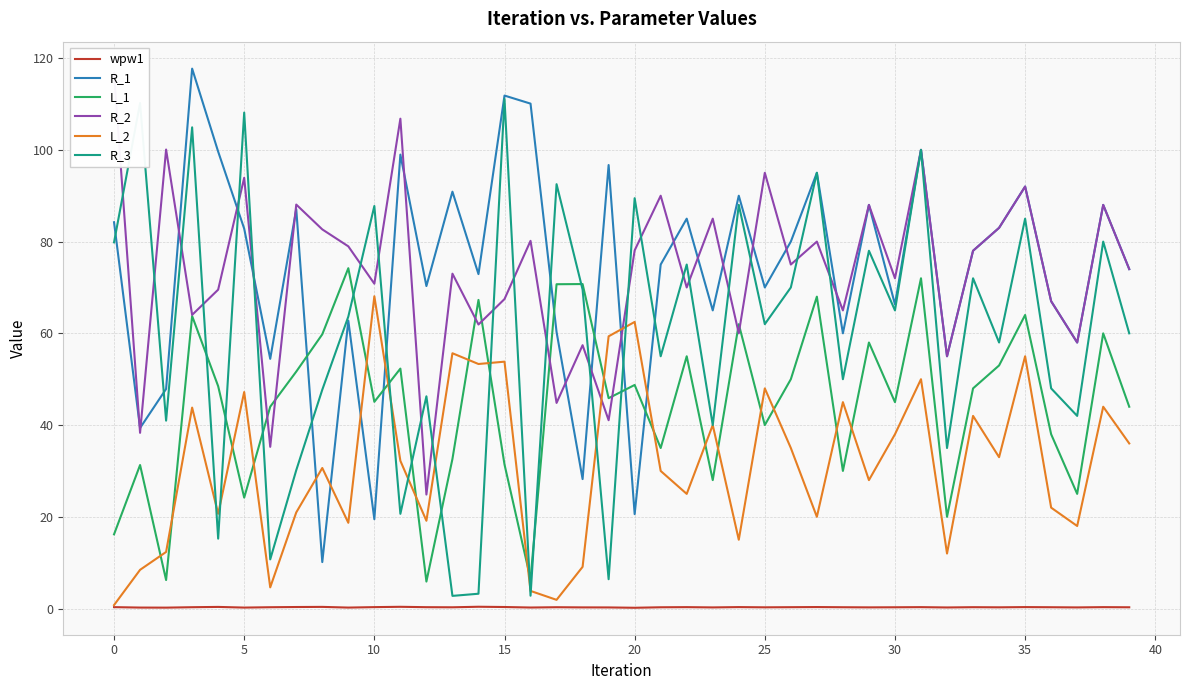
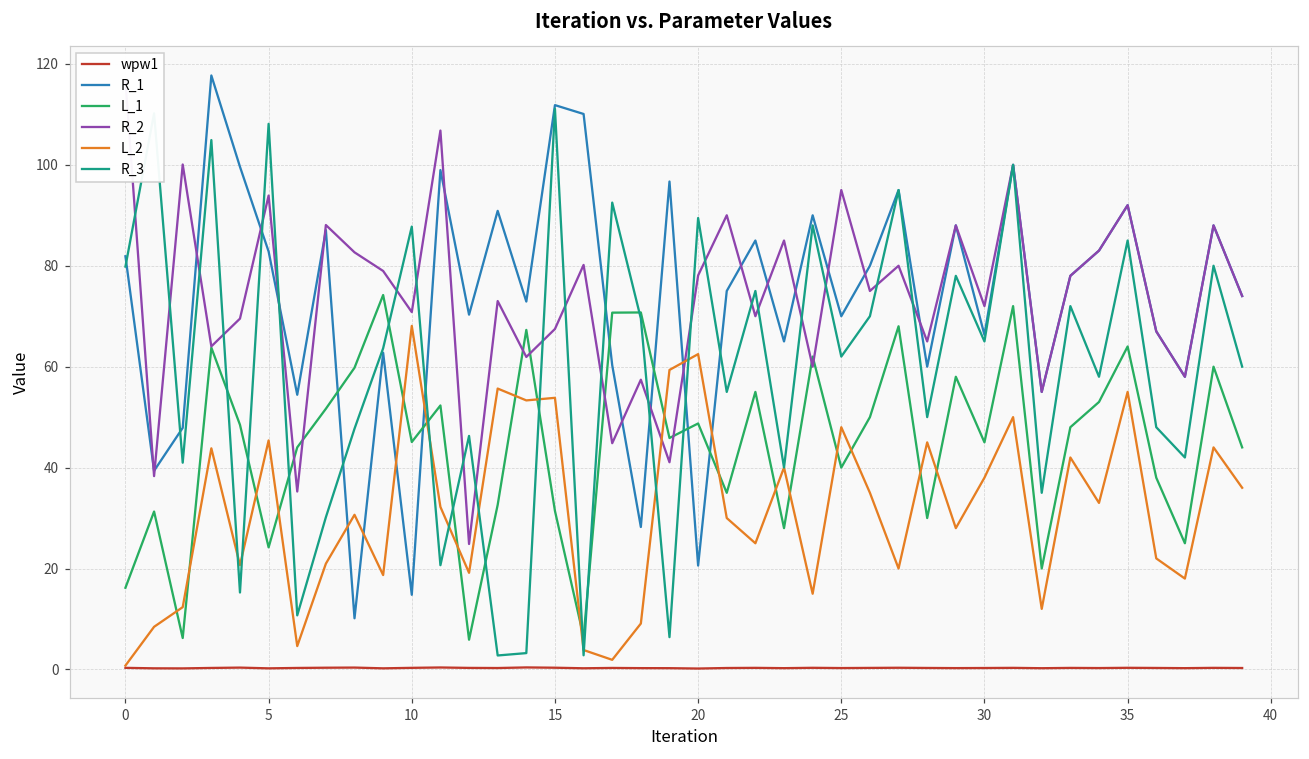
R_1, 0: 84 -> 82
L_2, 5: 47 -> 45
R_1, 10: 19 -> 15
